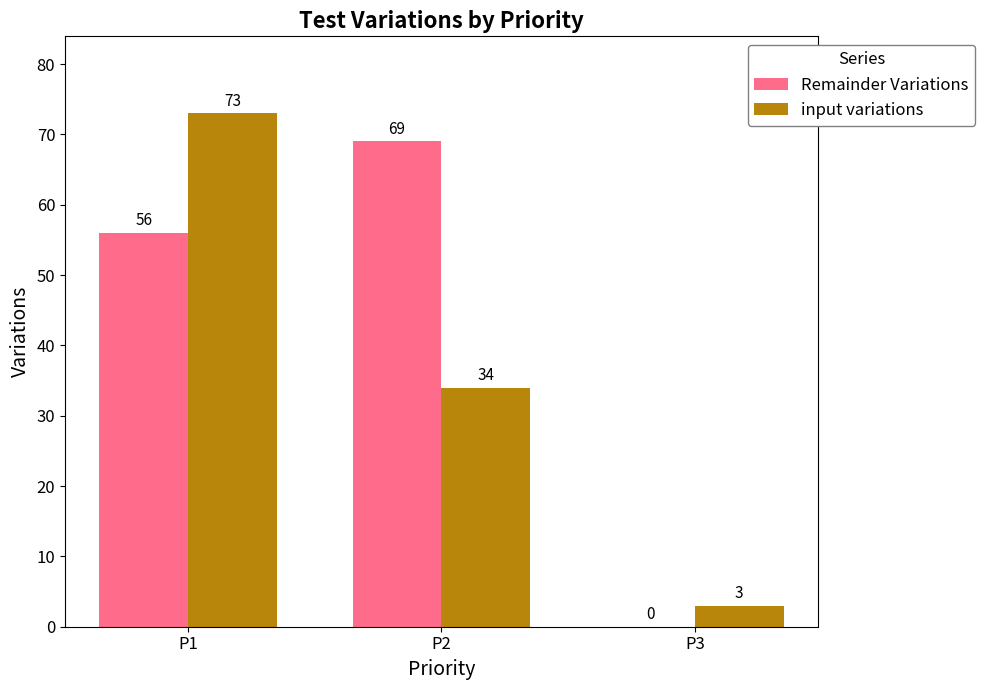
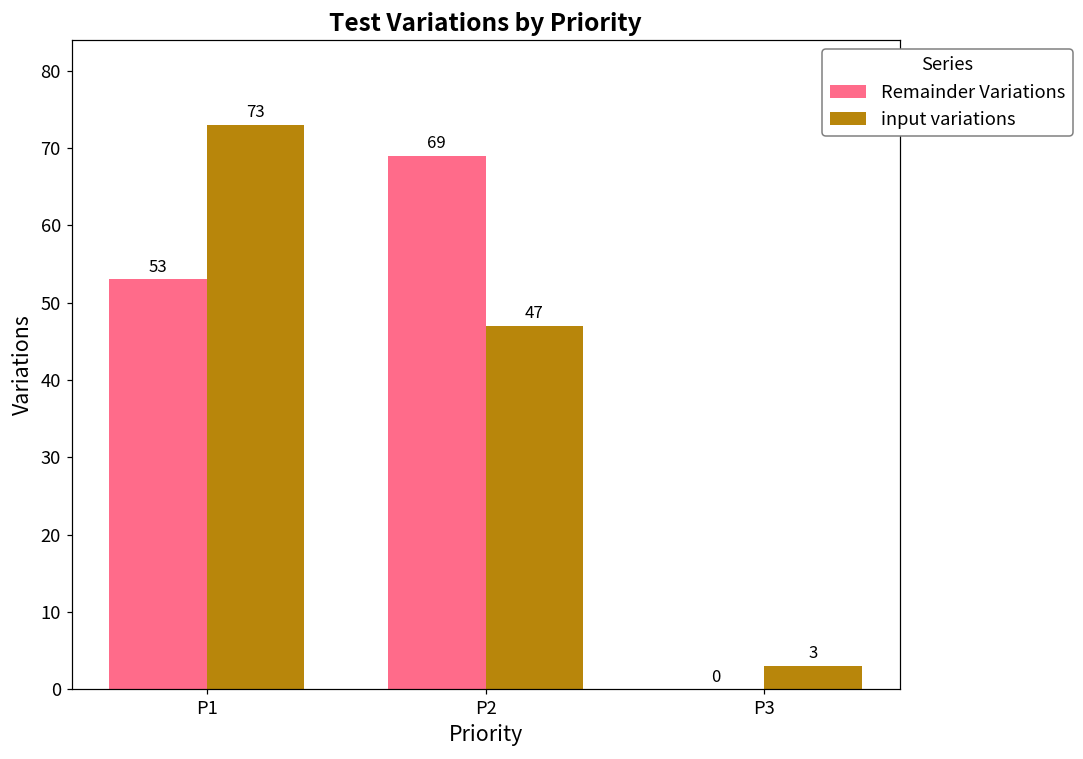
Remainder Variations, P1: 56 -> 53
input variations, P2: 34 -> 47
